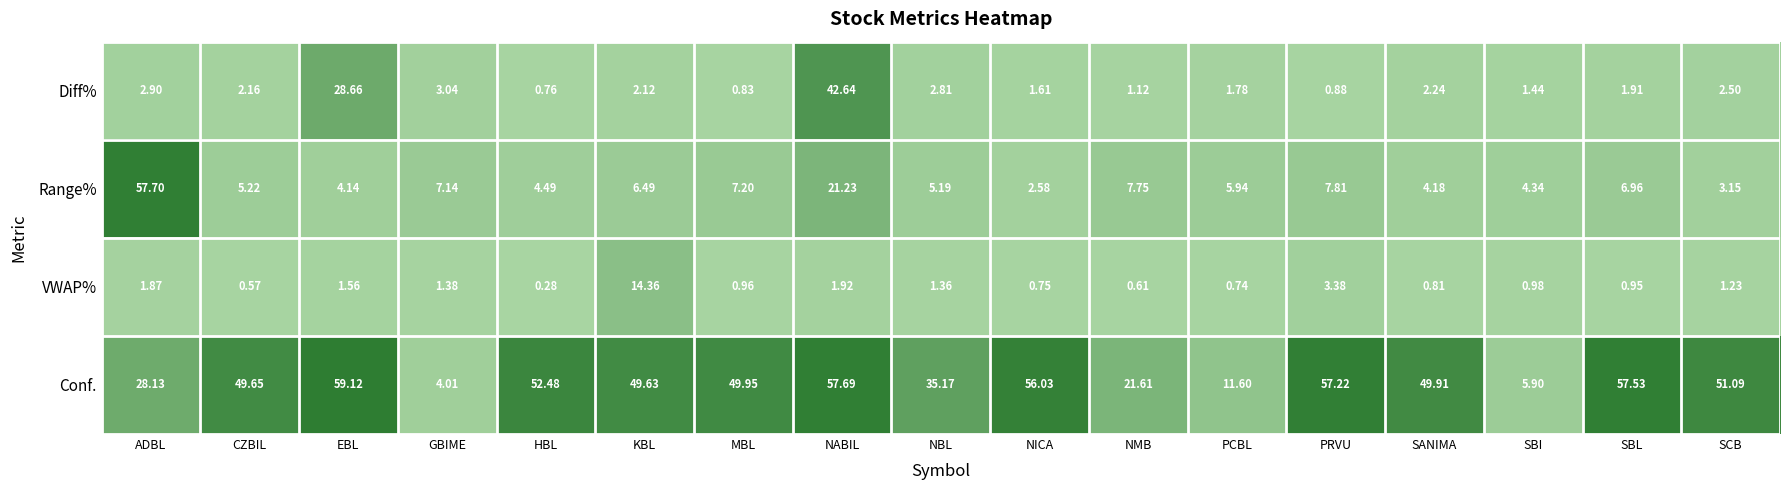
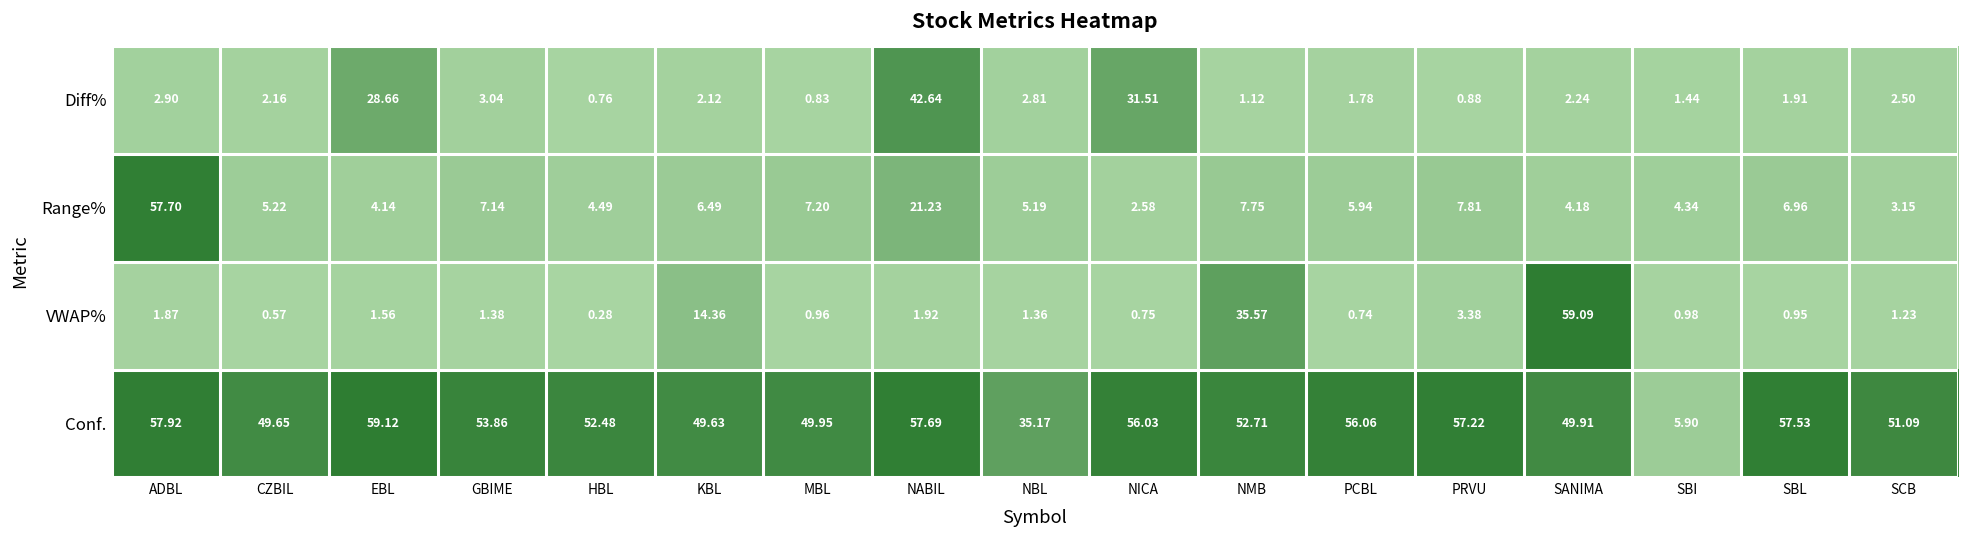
Diff%, NICA: 1.61 -> 31.51
VWAP%, NMB: 0.61 -> 35.57
VWAP%, SANIMA: 0.81 -> 59.09
Conf., ADBL: 28.13 -> 57.92
Conf., GBIME: 4.01 -> 53.86
Conf., NMB: 21.61 -> 52.71
Conf., PCBL: 11.60 -> 56.06
